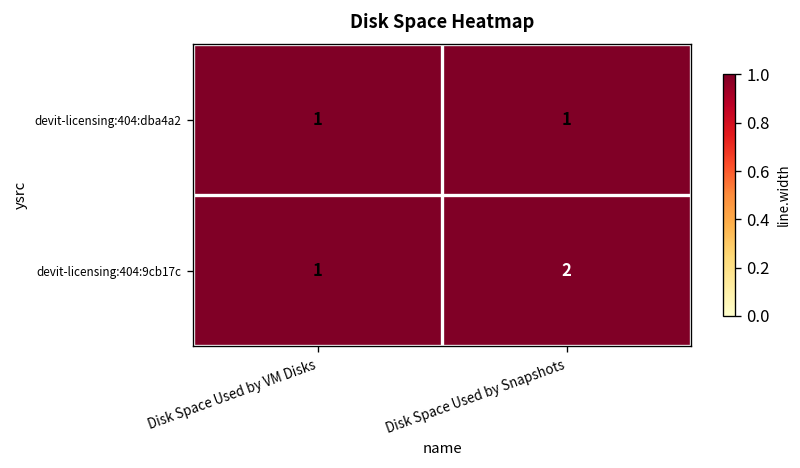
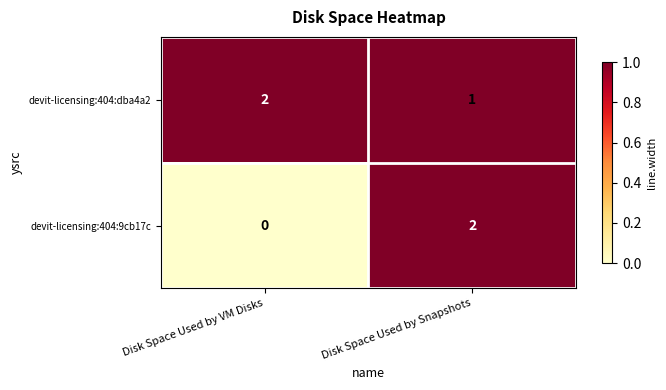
devit-licensing:404:dba4a2, Disk Space Used by VM Disks: 1 -> 2
devit-licensing:404:9cb17c, Disk Space Used by VM Disks: 1 -> 0
